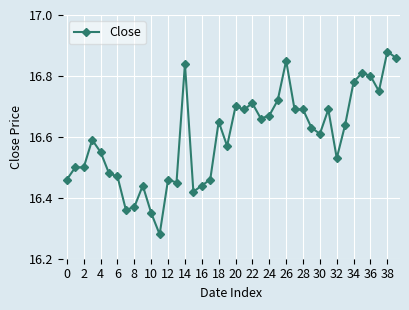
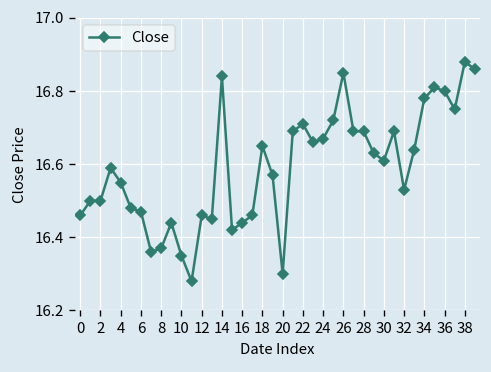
20: 16.7 -> 16.3
